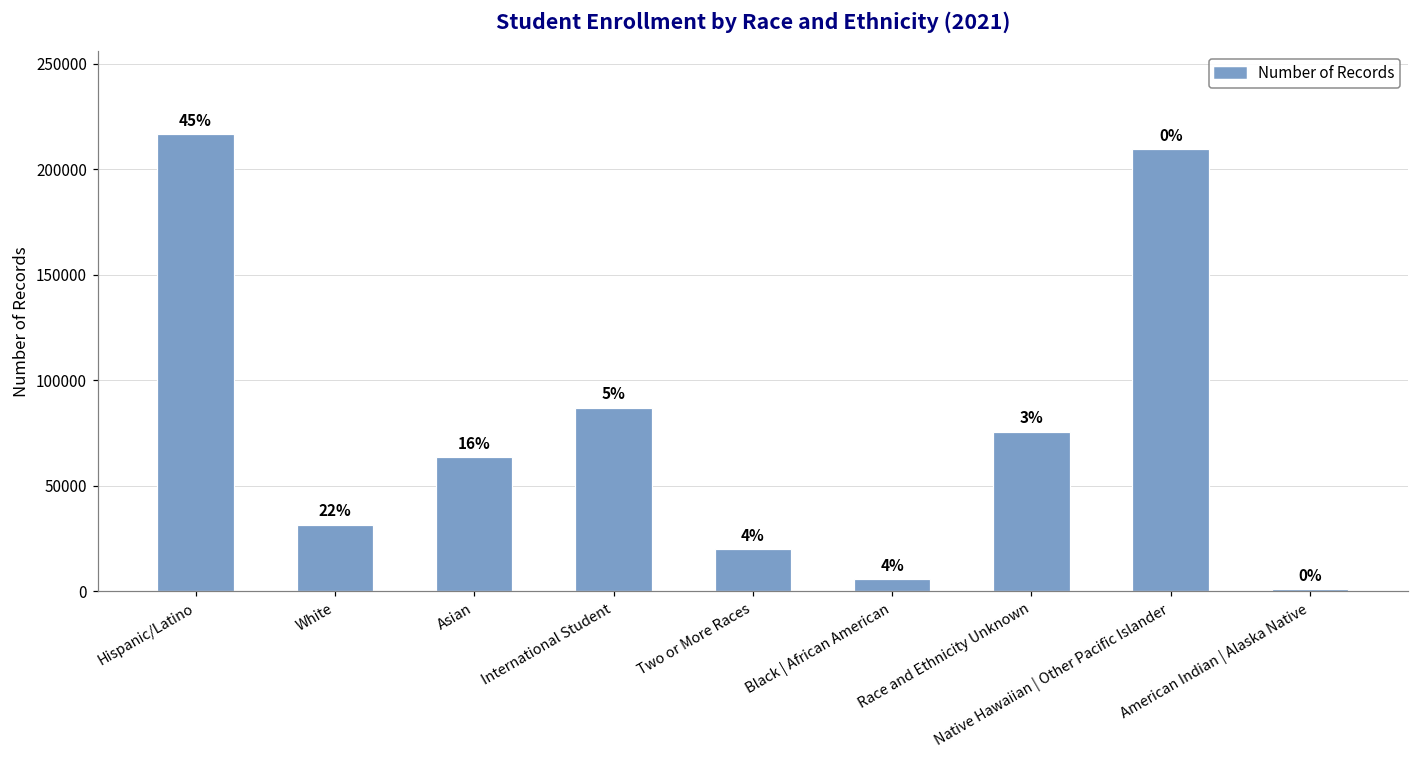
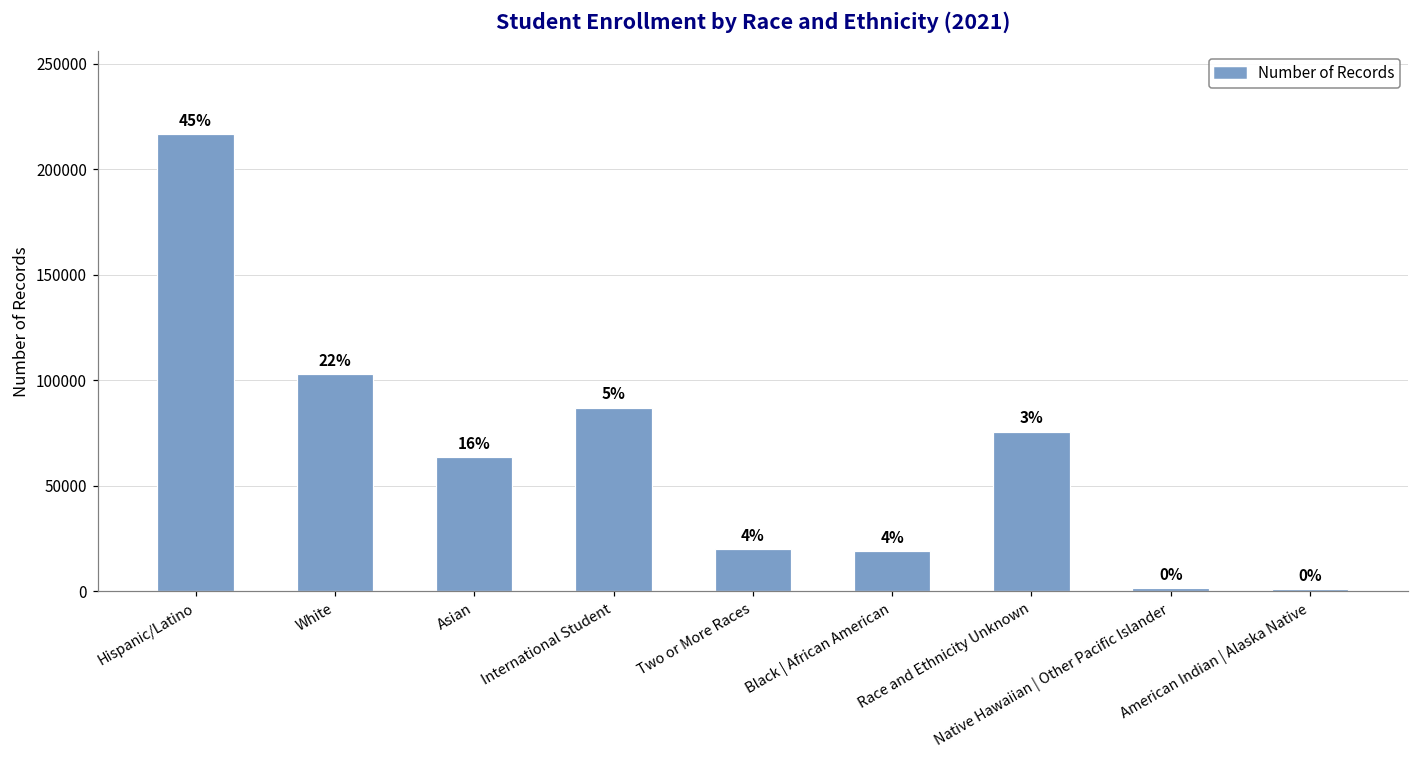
White: 31000 -> 103000
Black | African American: 6000 -> 19000
Native Hawaiian | Other Pacific Islander: 210000 -> 2000
